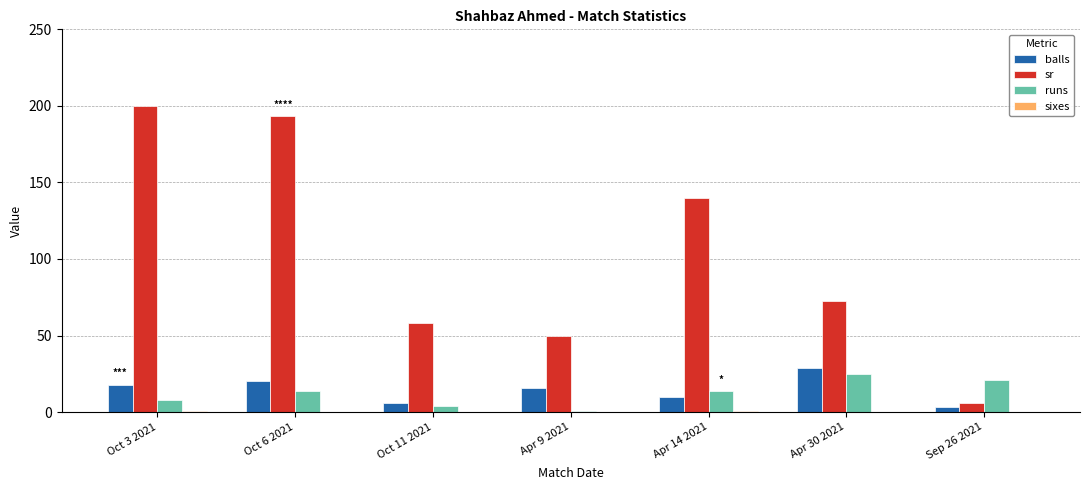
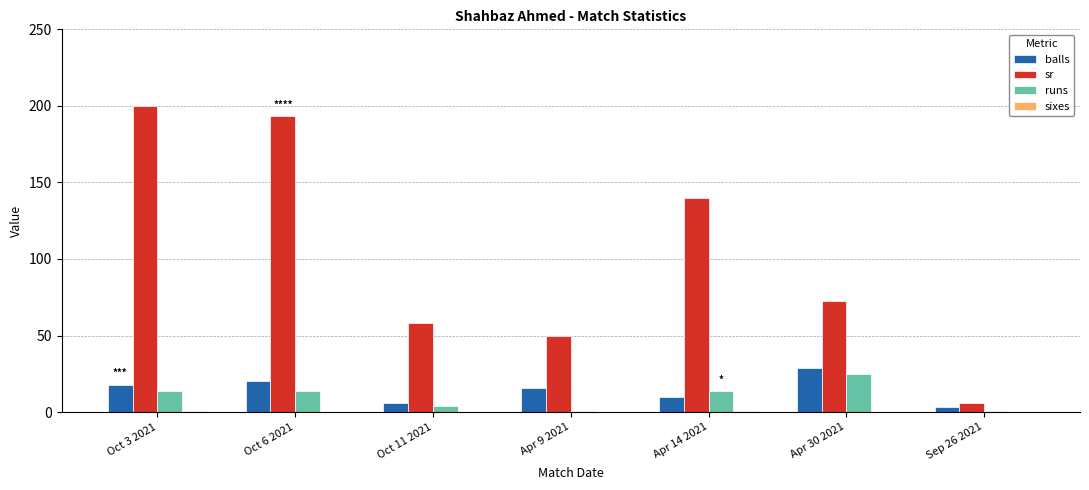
runs, Oct 3 2021: 8 -> 14
runs, Sep 26 2021: 21 -> 1
